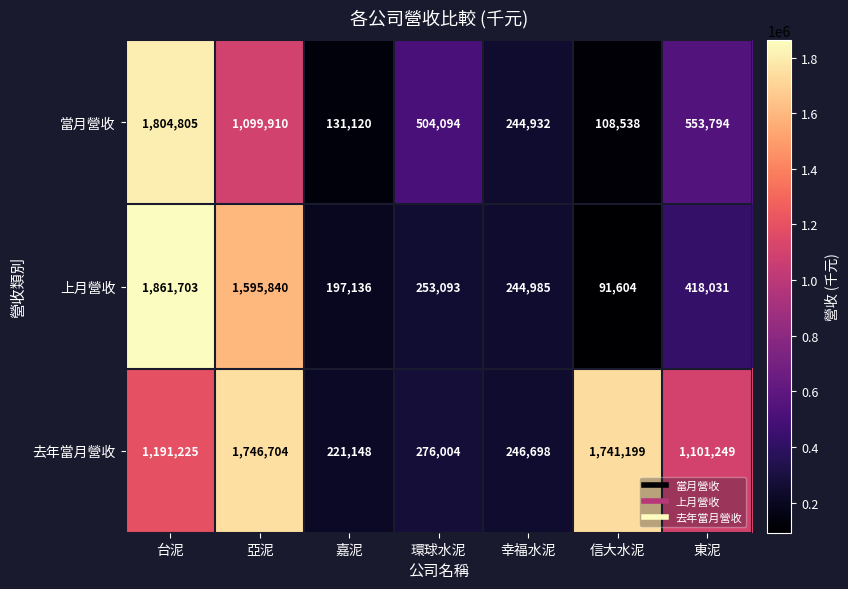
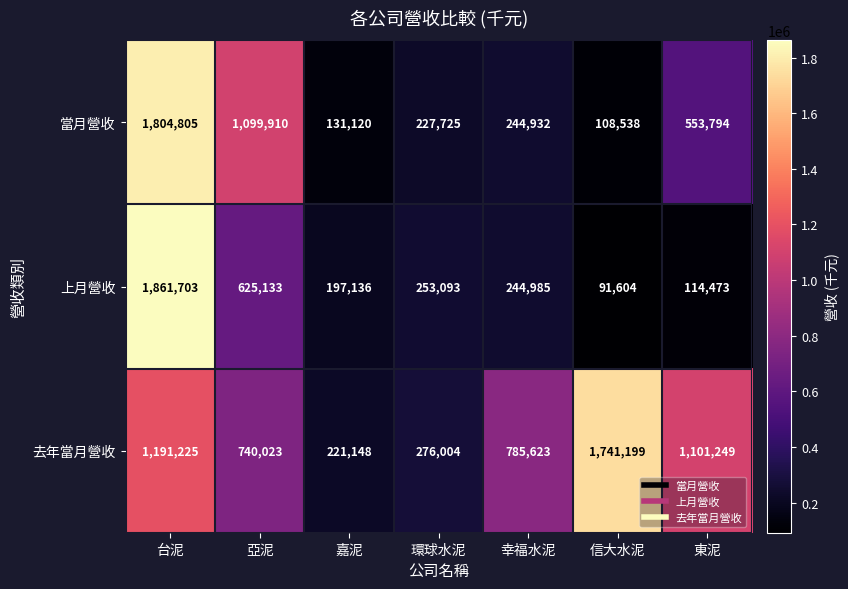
當月營收, 環球水泥: 504,094 -> 227,725
上月營收, 亞泥: 1,595,840 -> 625,133
上月營收, 東泥: 418,031 -> 114,473
去年當月營收, 亞泥: 1,746,704 -> 740,023
去年當月營收, 幸福水泥: 246,698 -> 785,623
